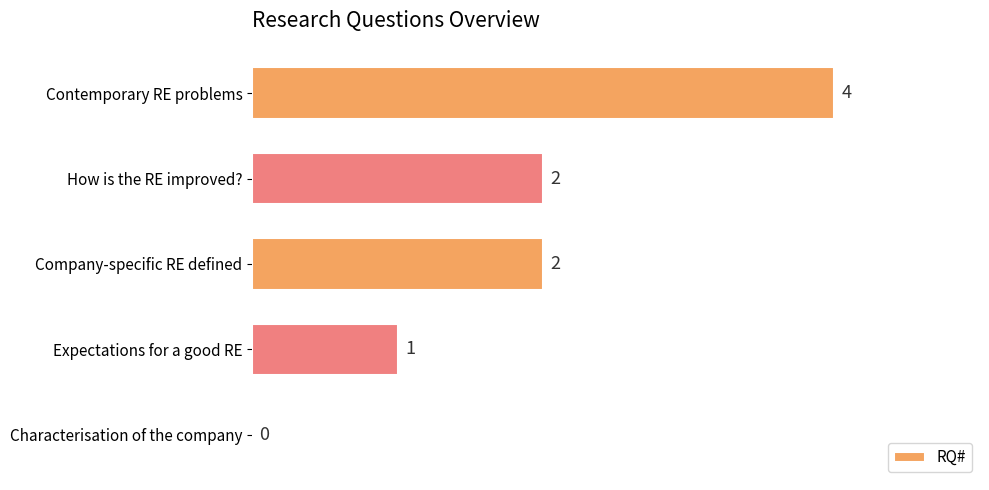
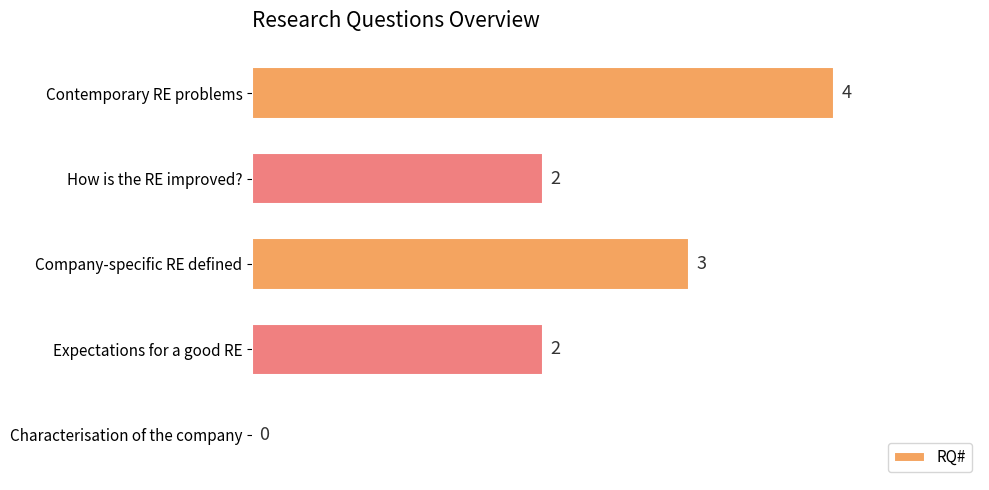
Company-specific RE defined: 2 -> 3
Expectations for a good RE: 1 -> 2
